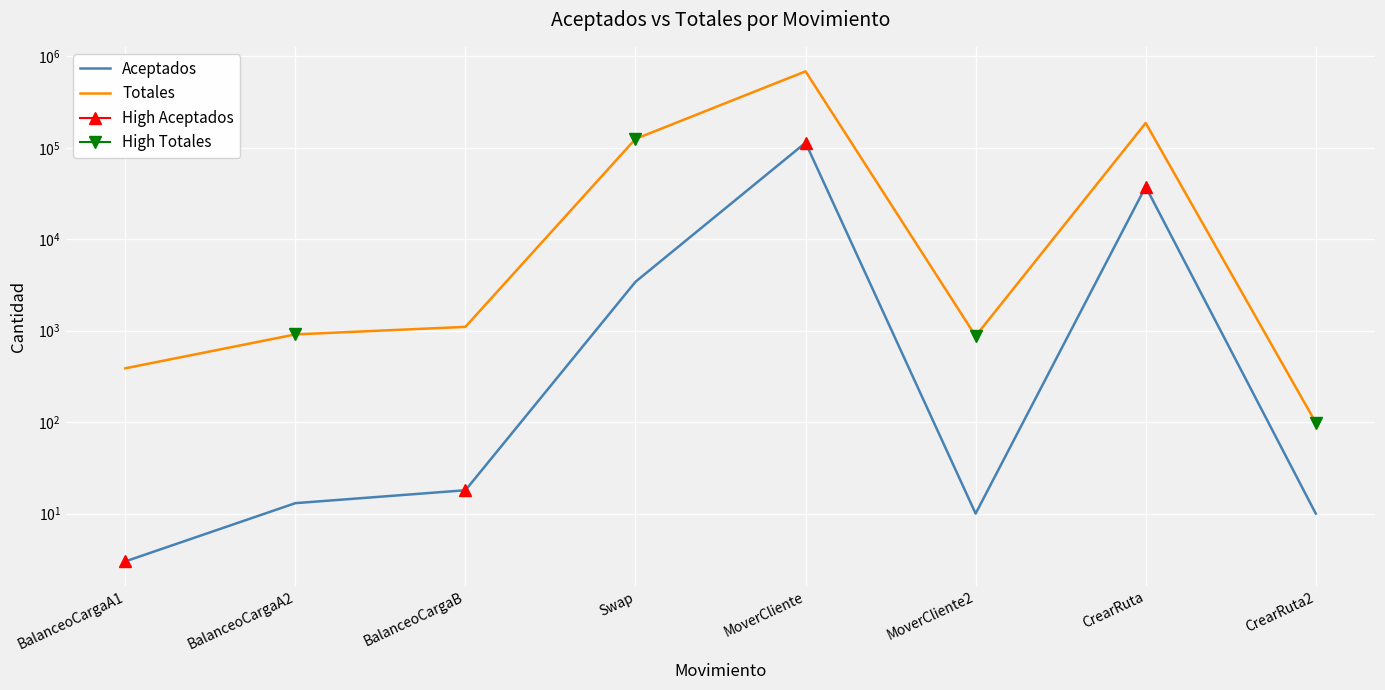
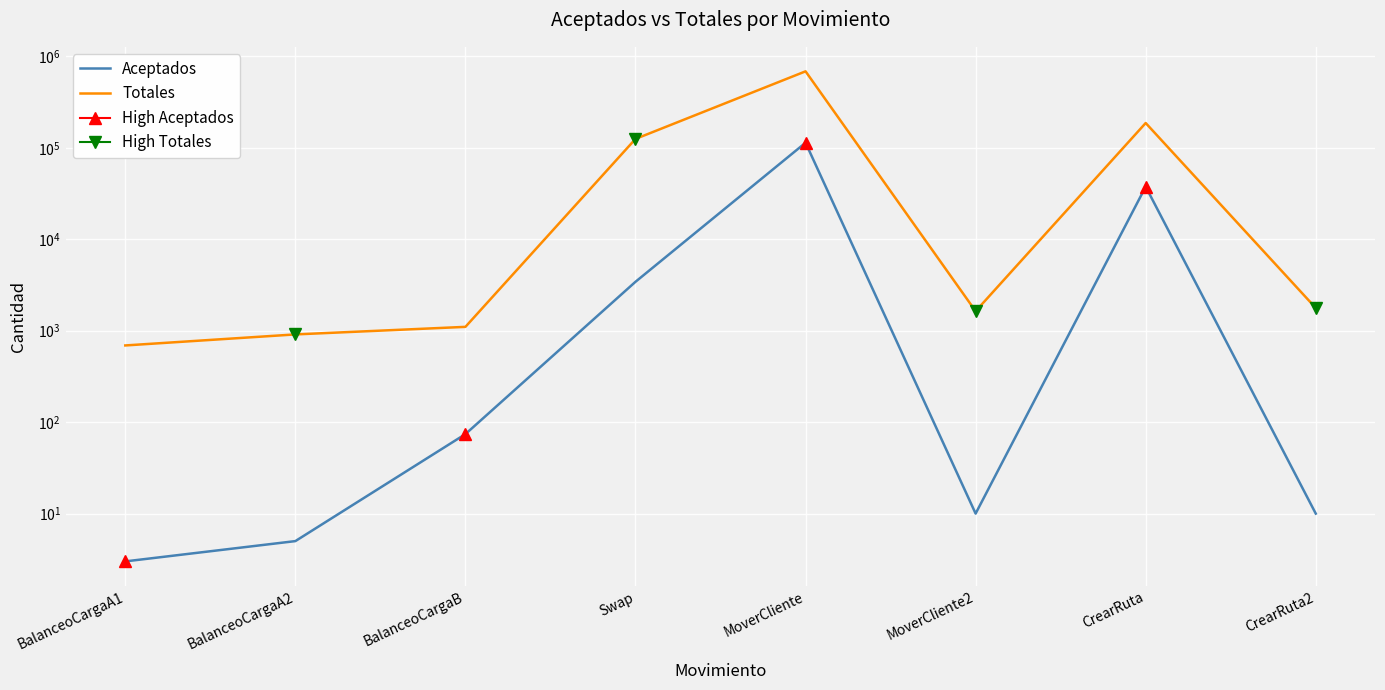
Totales, BalanceoCargaA1: 390 -> 700
Aceptados, BalanceoCargaA2: 13 -> 5
Aceptados, BalanceoCargaB: 18 -> 70
Totales, MoverCliente2: 900 -> 1600
Totales, CrearRuta2: 100 -> 1800
